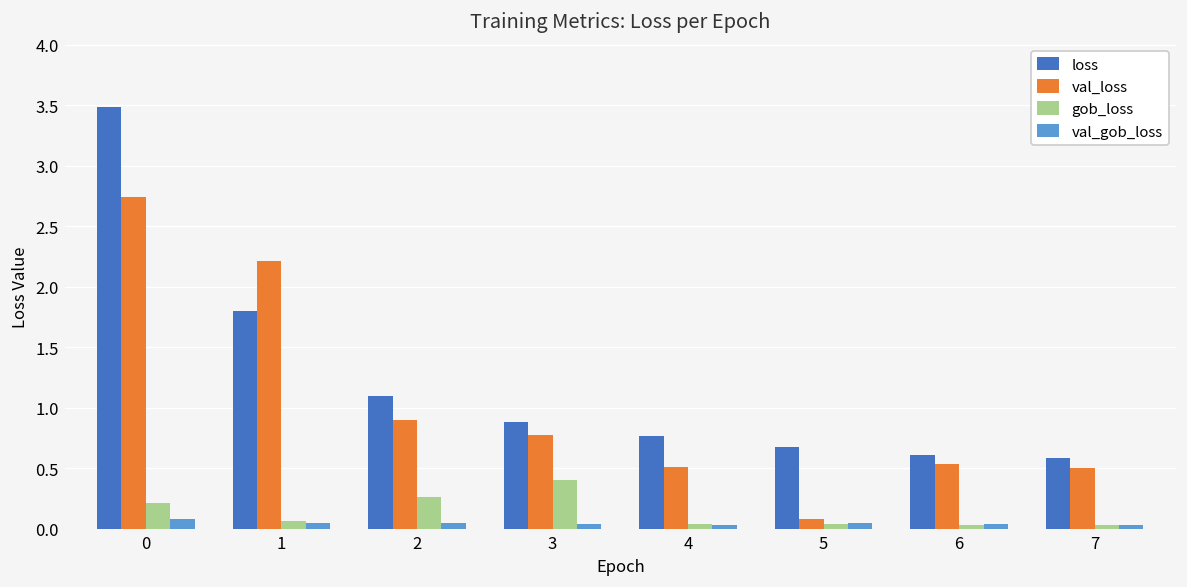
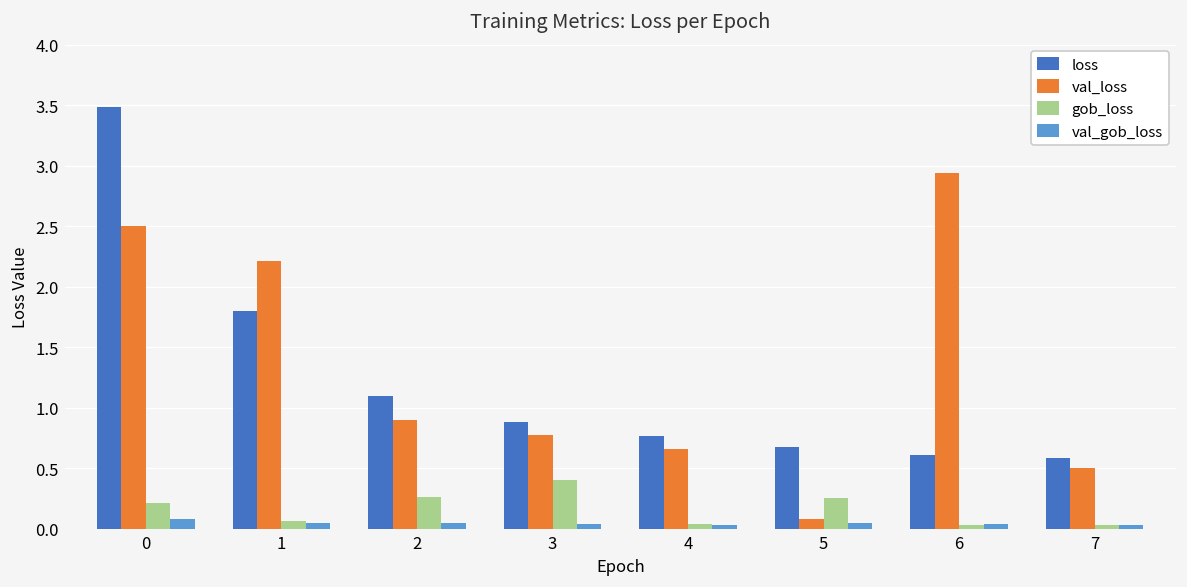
val_loss, 0: 2.74 -> 2.50
val_loss, 4: 0.51 -> 0.66
gob_loss, 5: 0.04 -> 0.25
val_loss, 6: 0.54 -> 2.94
